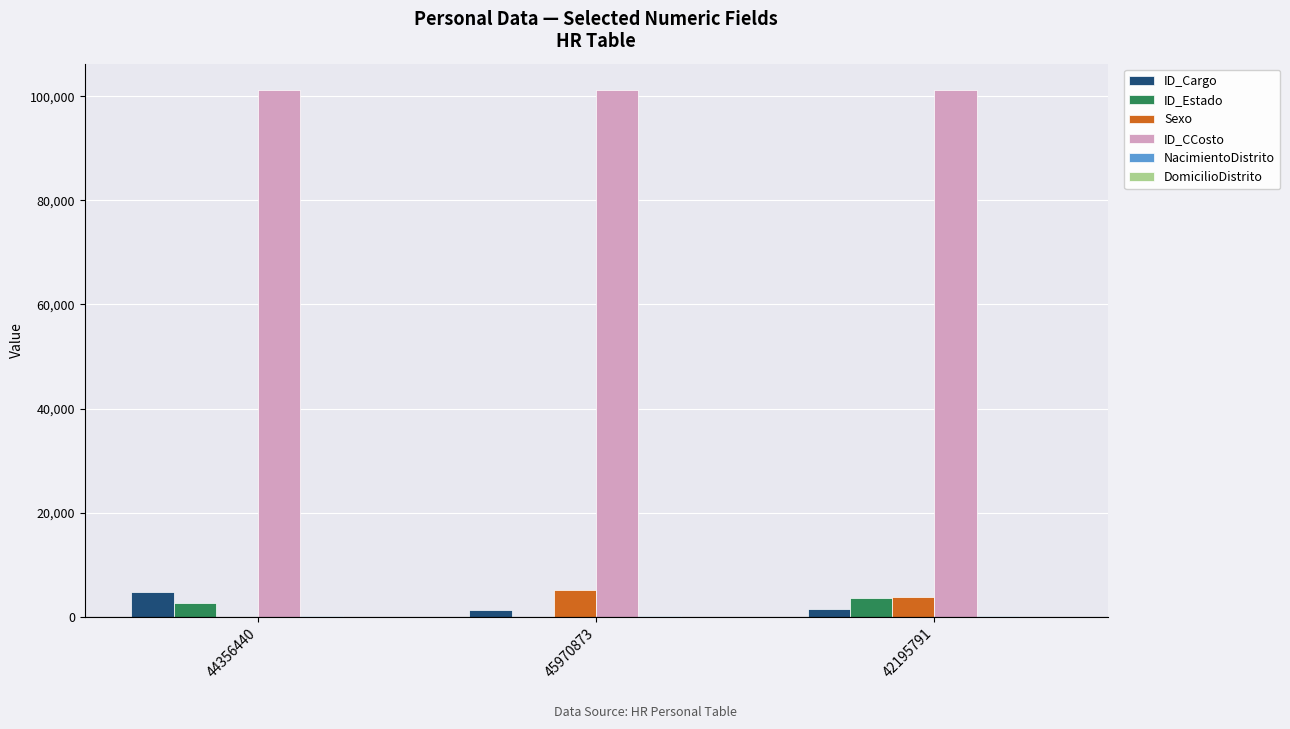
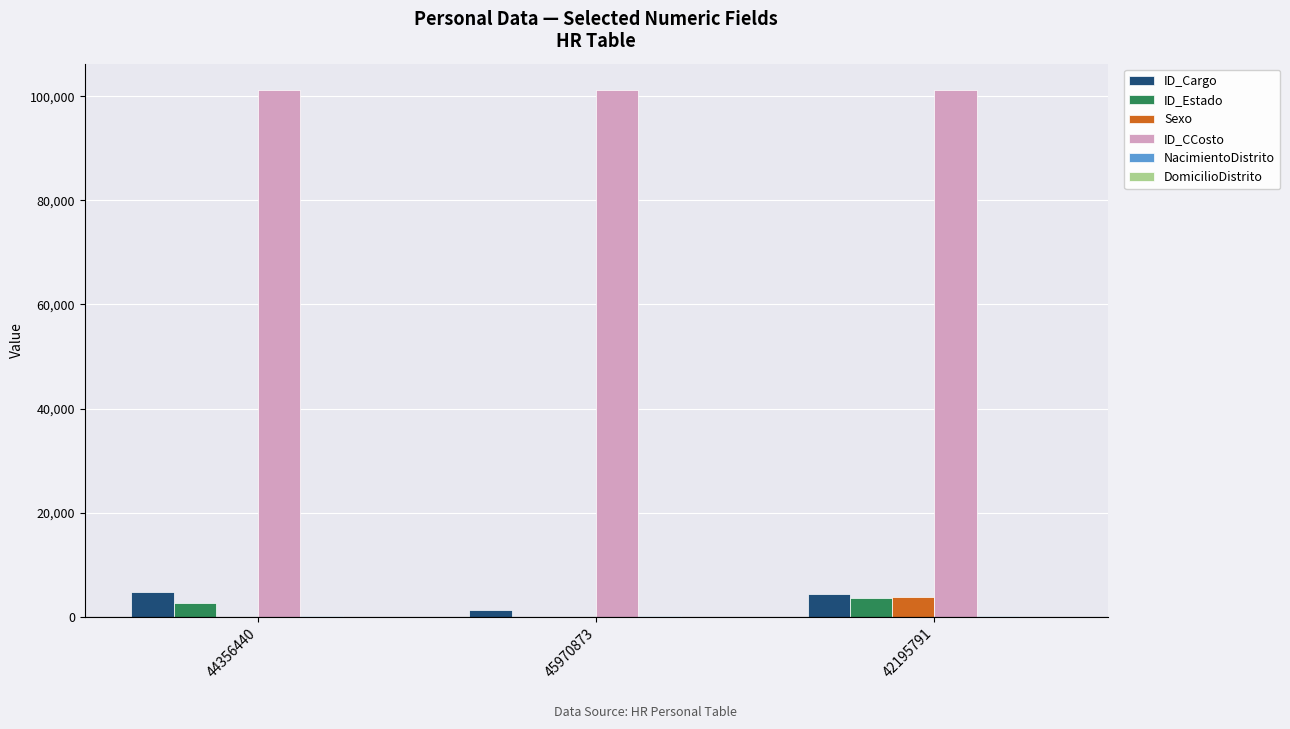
Sexo, 45970873: 5,000 -> 0
ID_Cargo, 42195791: 1,000 -> 4,000
